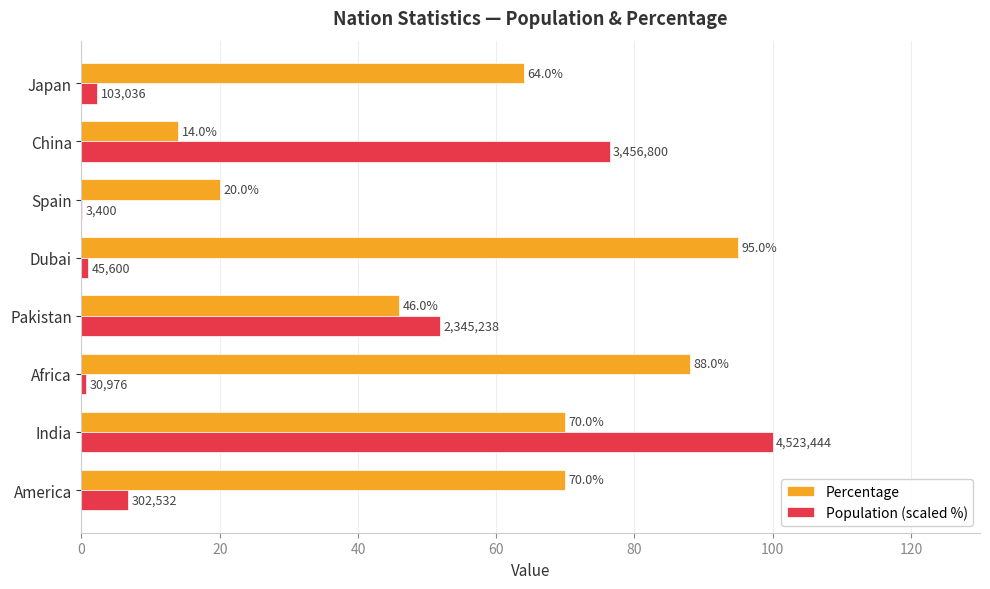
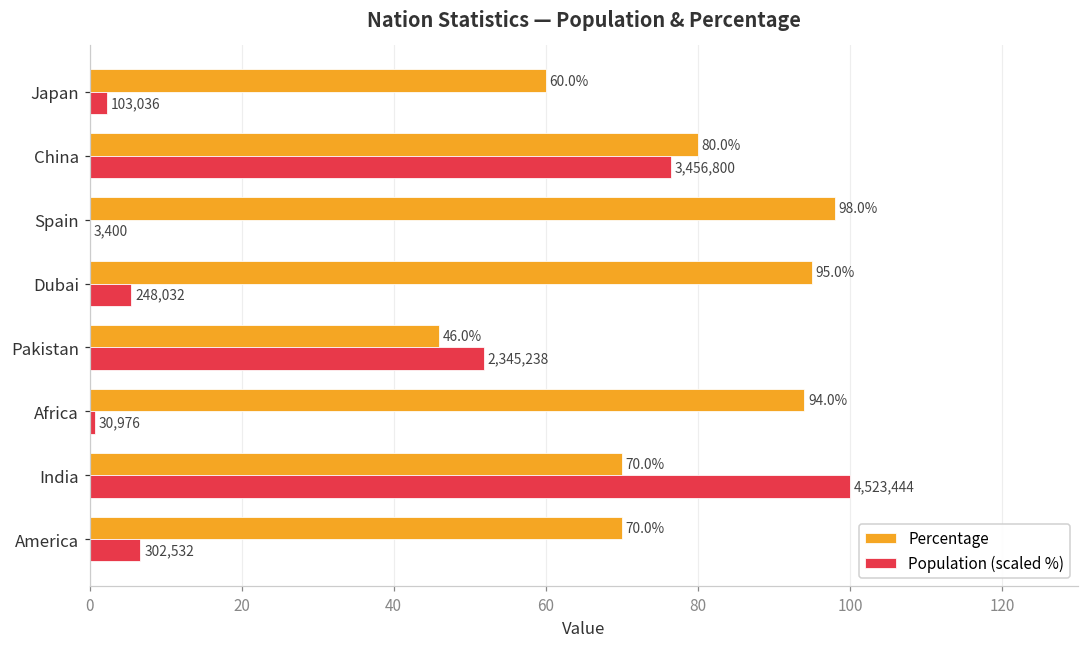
Percentage, Japan: 64.0% -> 60.0%
Percentage, China: 14.0% -> 80.0%
Percentage, Spain: 20.0% -> 98.0%
Population (scaled %), Dubai: 45,600 -> 248,032
Percentage, Africa: 88.0% -> 94.0%
